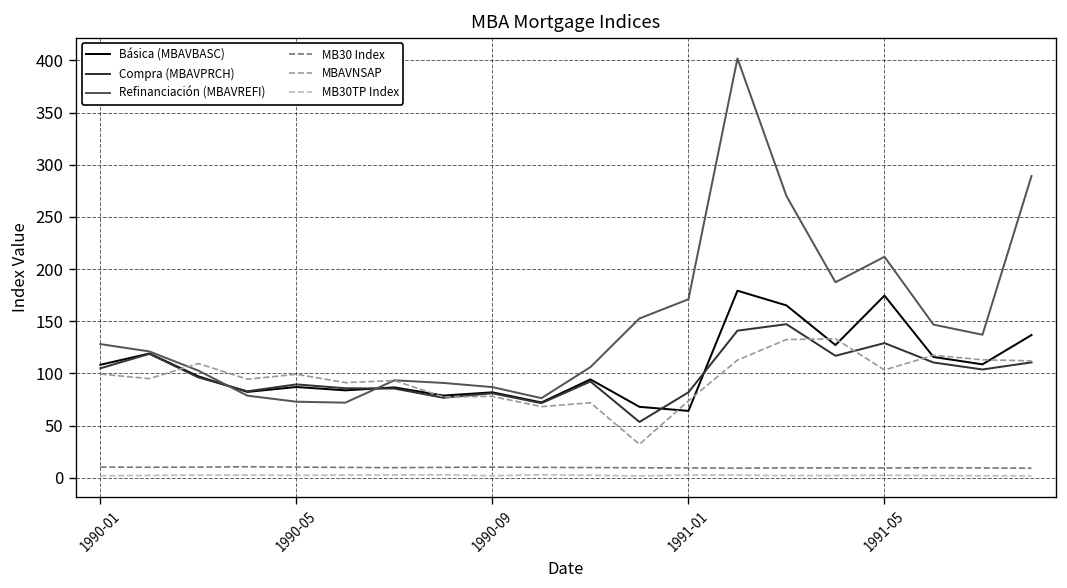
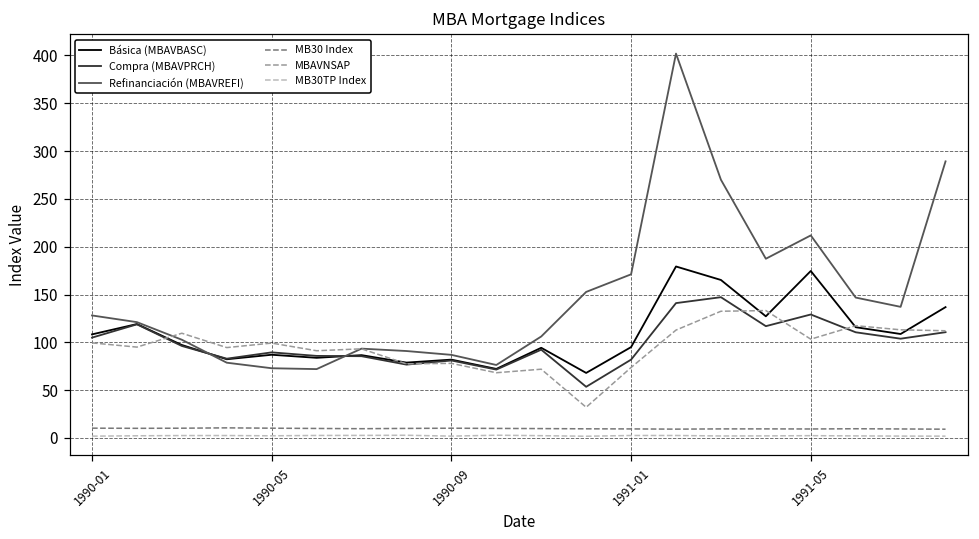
Básica (MBAVBASC), 1991-01: 60 -> 100
